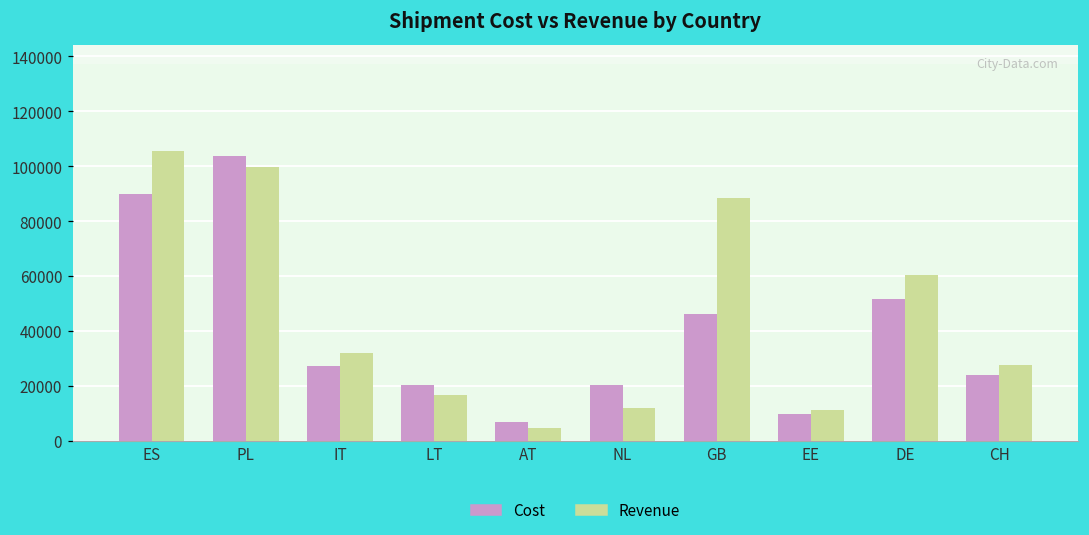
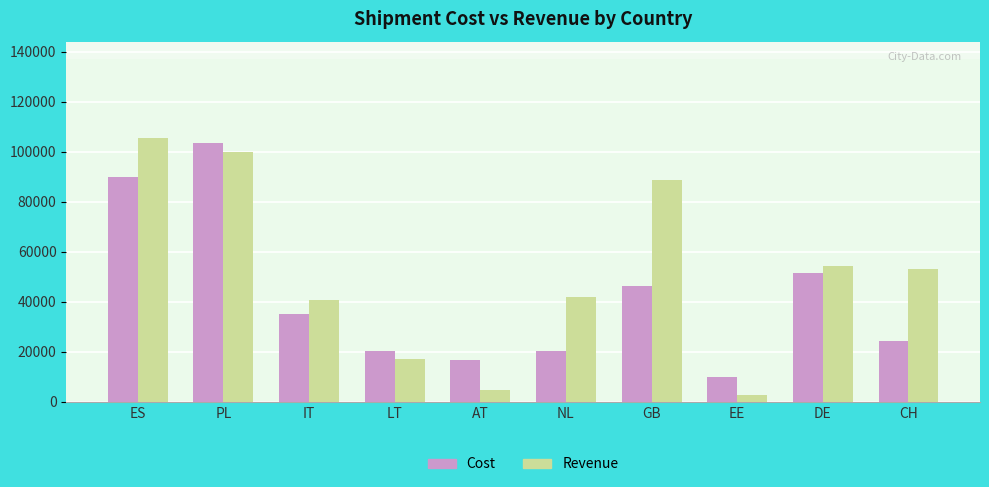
Cost, IT: 27000 -> 35000
Revenue, IT: 32000 -> 41000
Cost, AT: 7000 -> 17000
Revenue, NL: 12000 -> 42000
Revenue, EE: 11000 -> 3000
Revenue, DE: 60000 -> 54000
Revenue, CH: 28000 -> 53000
